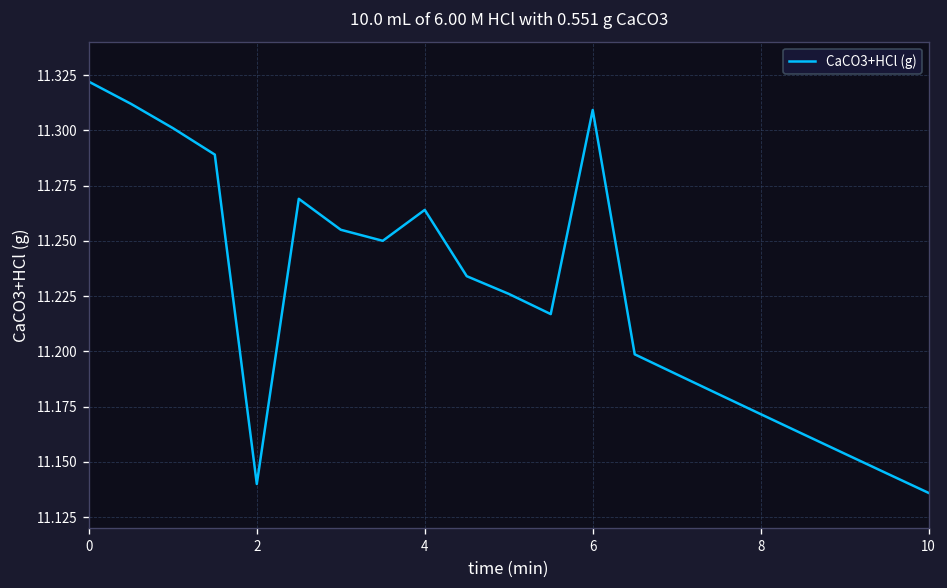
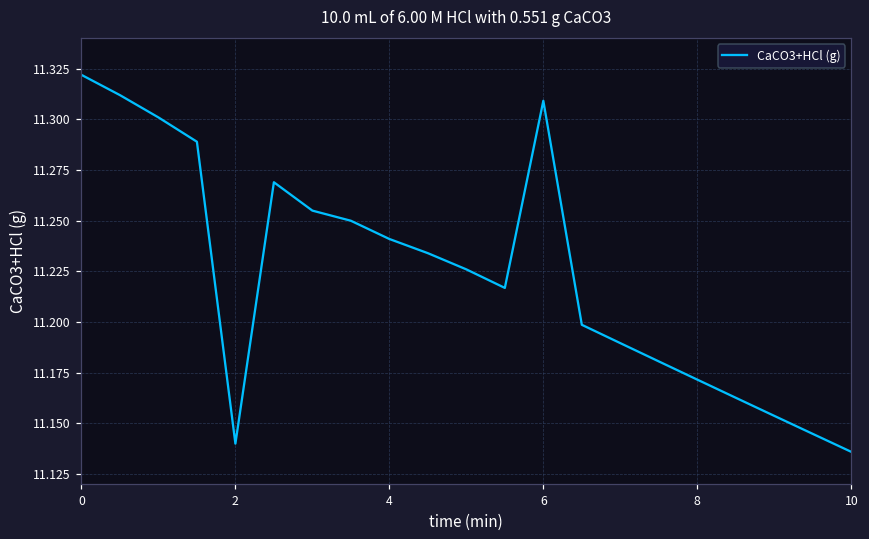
4: 11.264 -> 11.241
